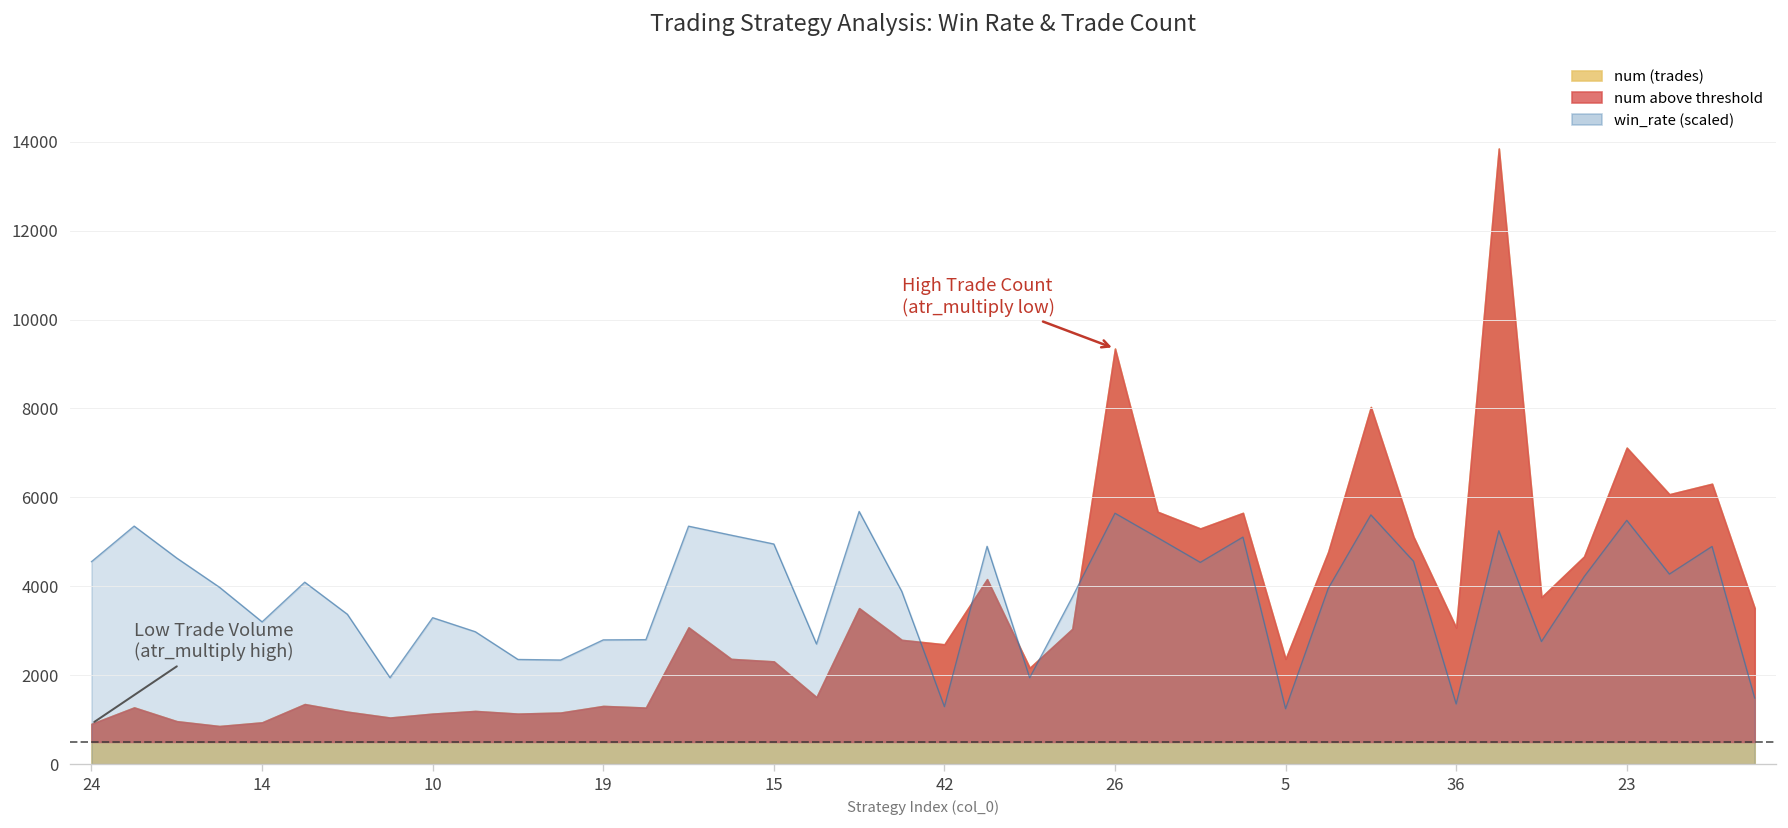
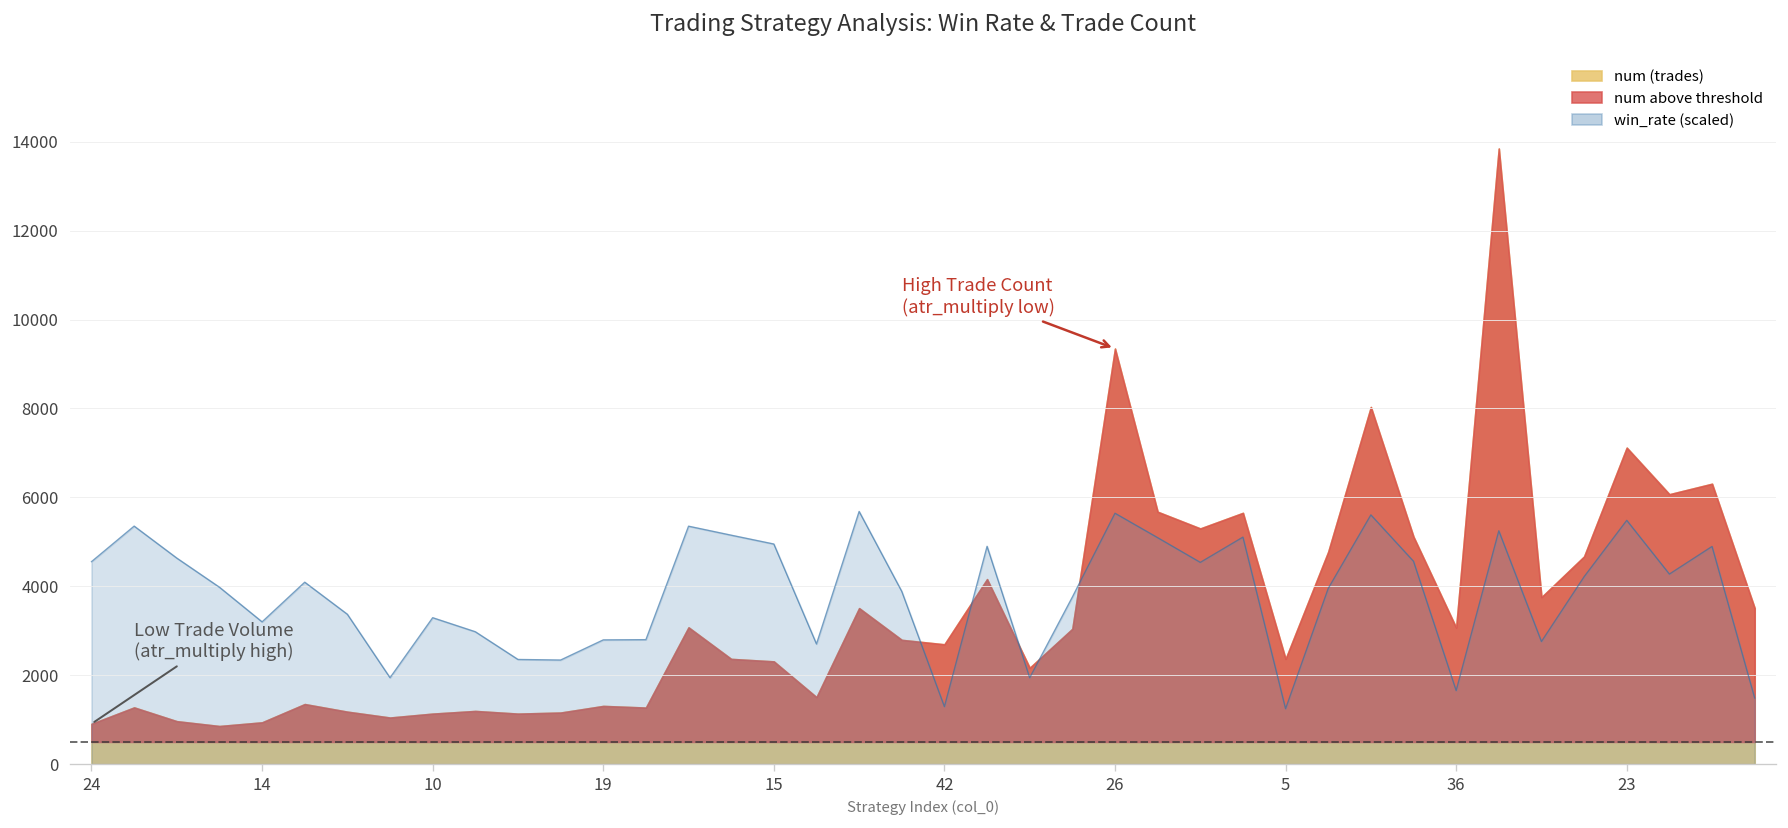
win_rate (scaled), 36: 1400 -> 1700
